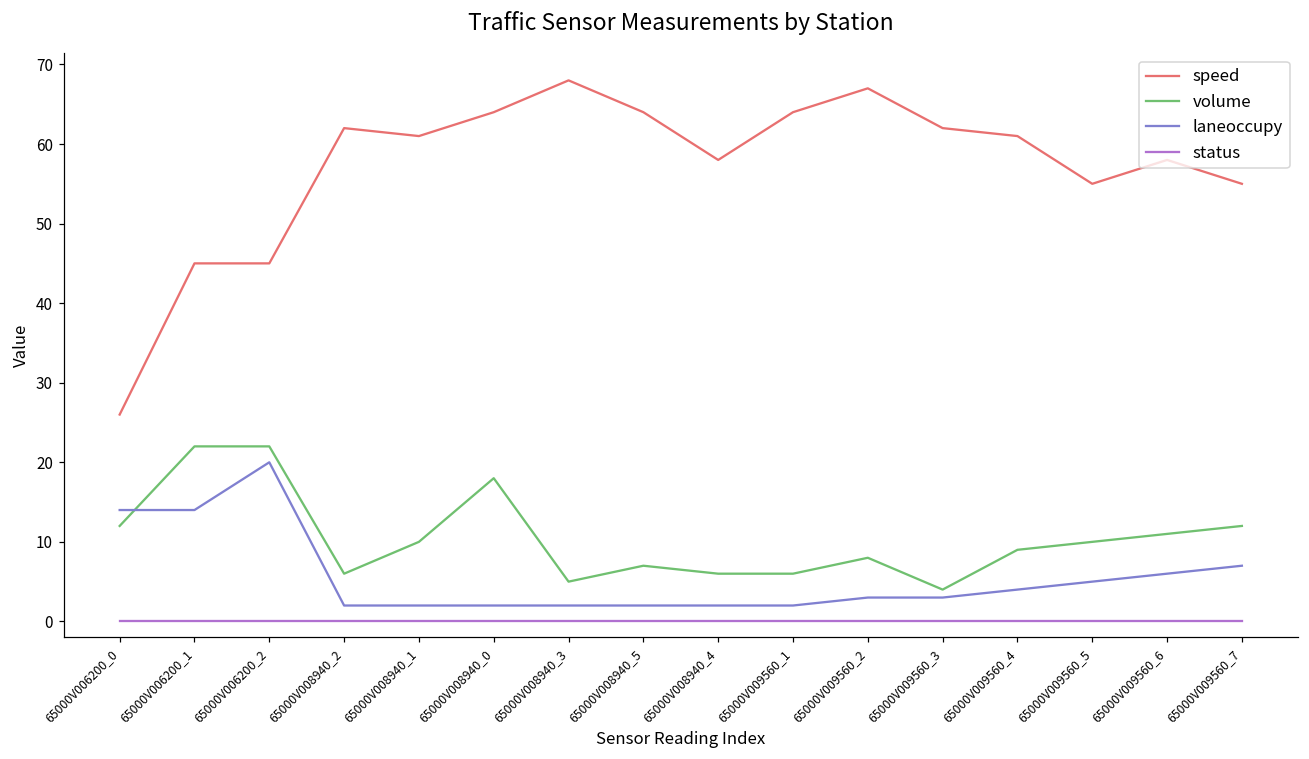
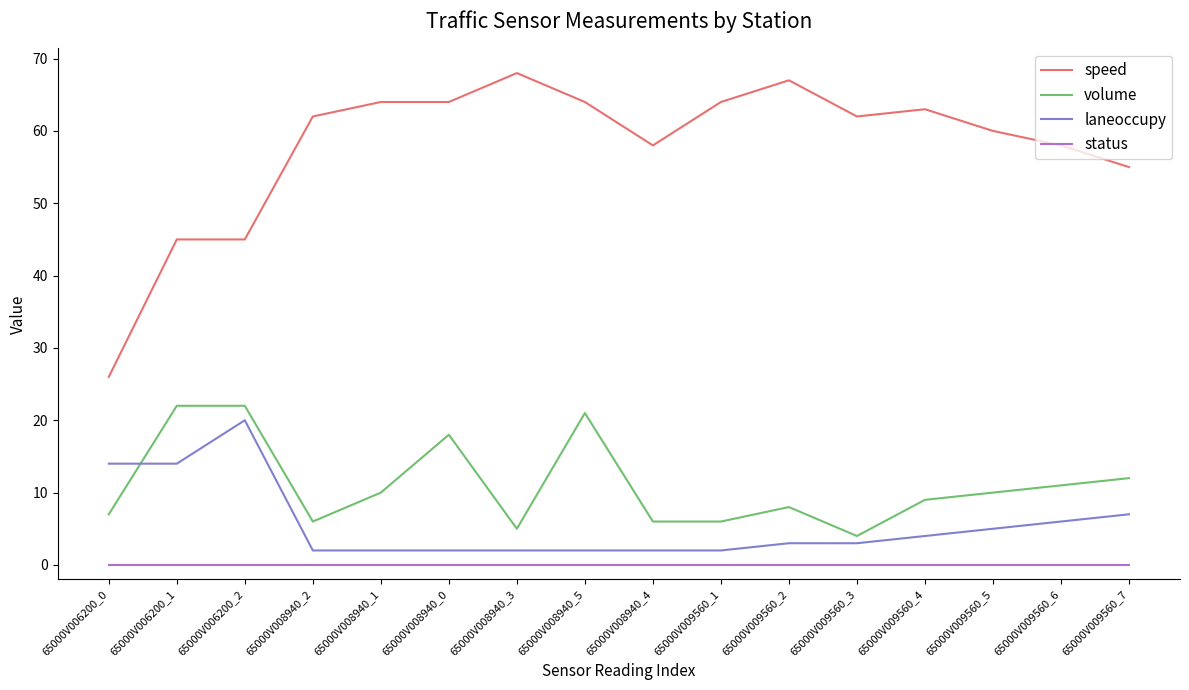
volume, 65000V006200_0: 12 -> 7
speed, 65000V008940_1: 61 -> 64
volume, 65000V008940_5: 7 -> 21
speed, 65000V009560_4: 61 -> 63
speed, 65000V009560_5: 55 -> 60
